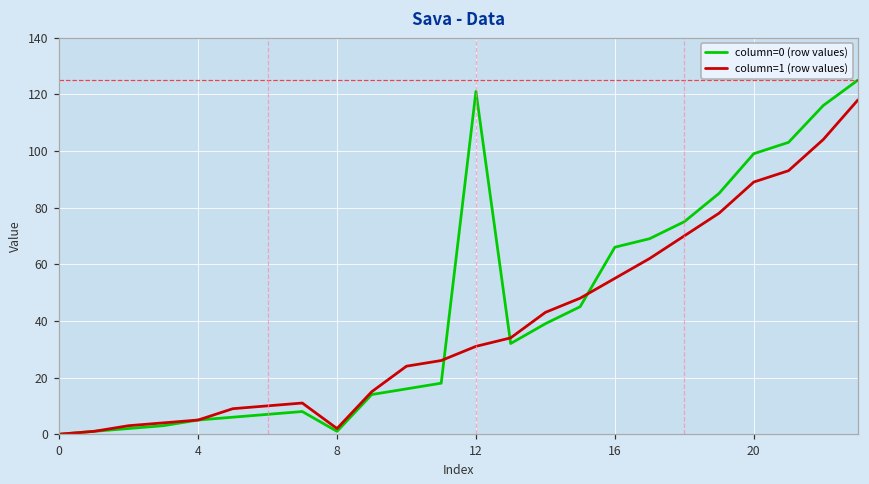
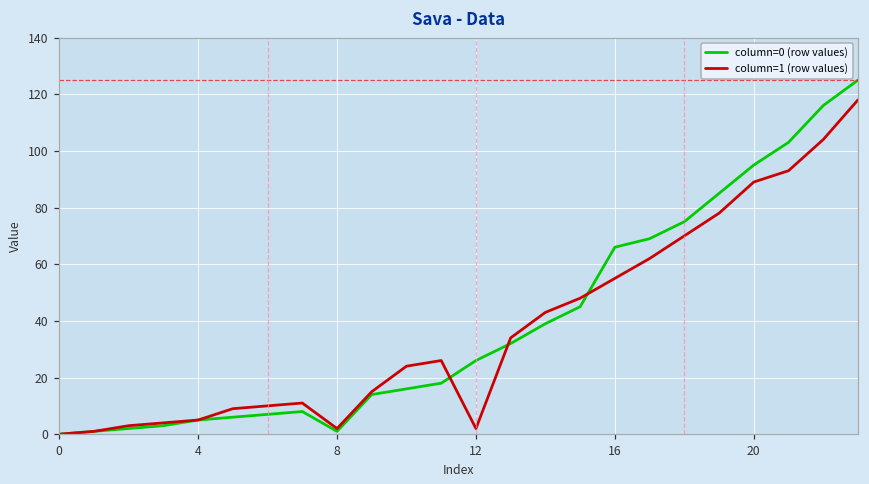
column=0 (row values), 12: 121 -> 26
column=1 (row values), 12: 31 -> 2
column=0 (row values), 20: 99 -> 95
